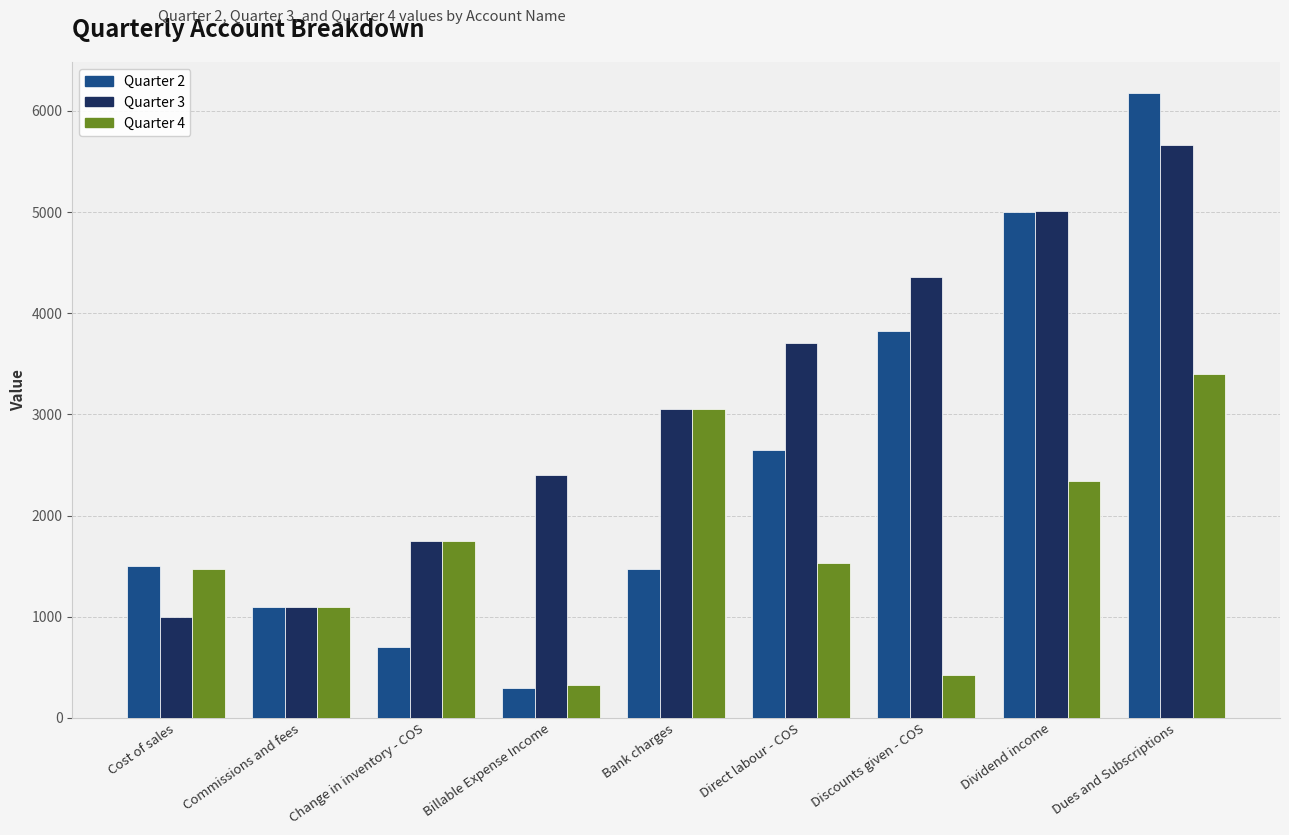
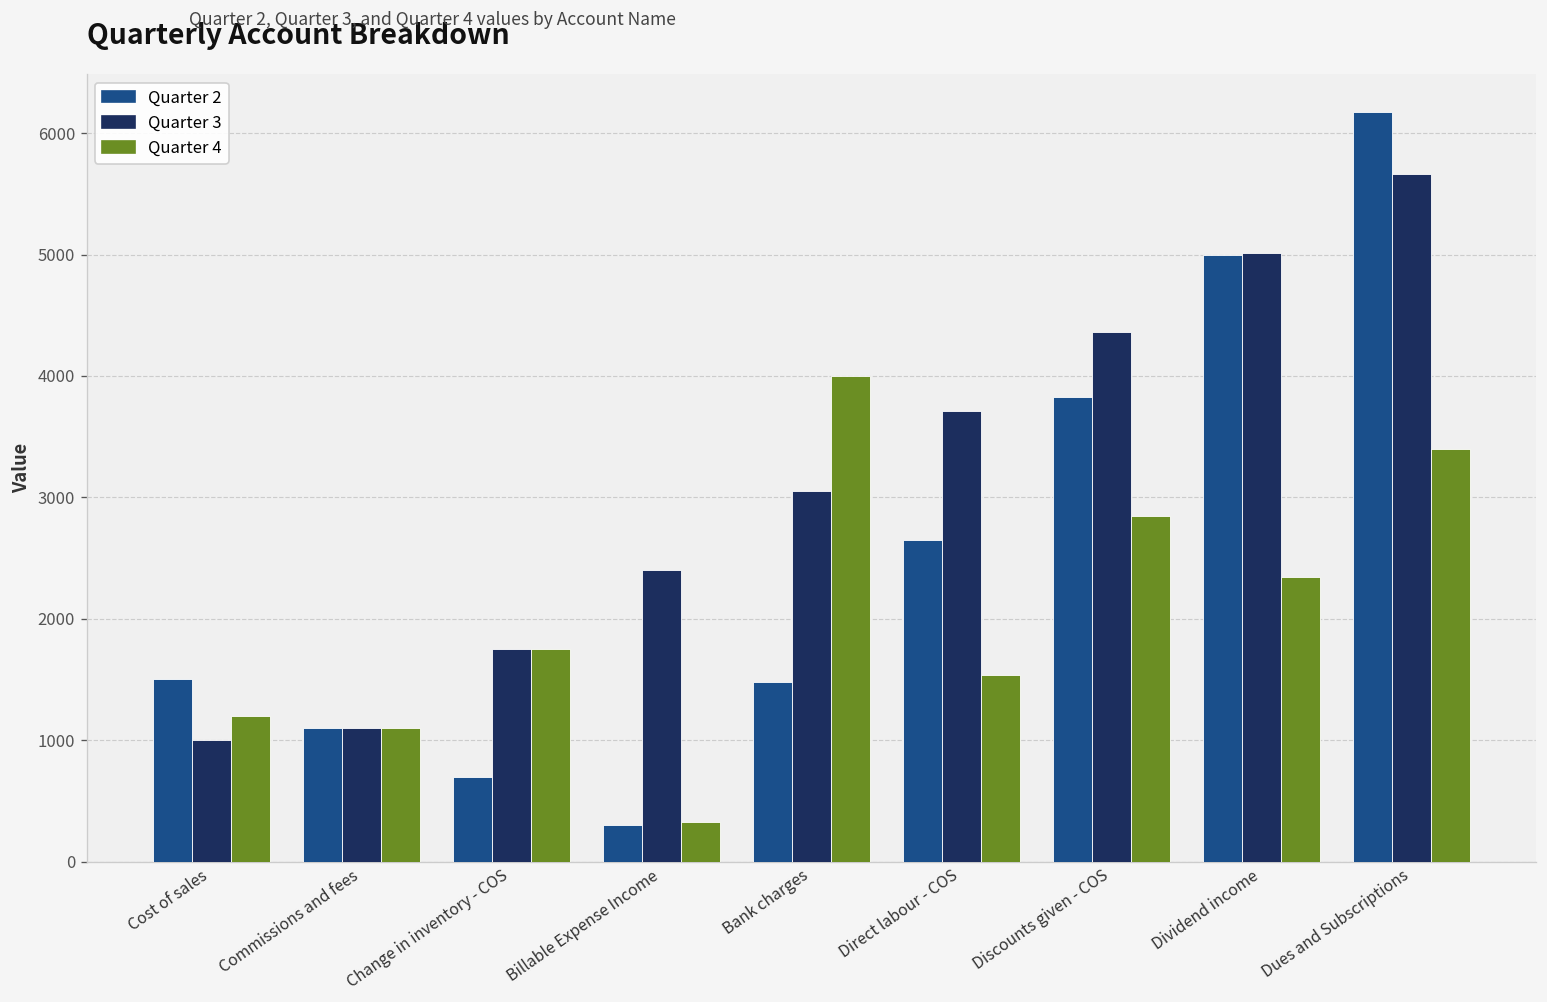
Quarter 4, Cost of sales: 1470 -> 1200
Quarter 4, Bank charges: 3060 -> 4000
Quarter 4, Discounts given - COS: 420 -> 2840
